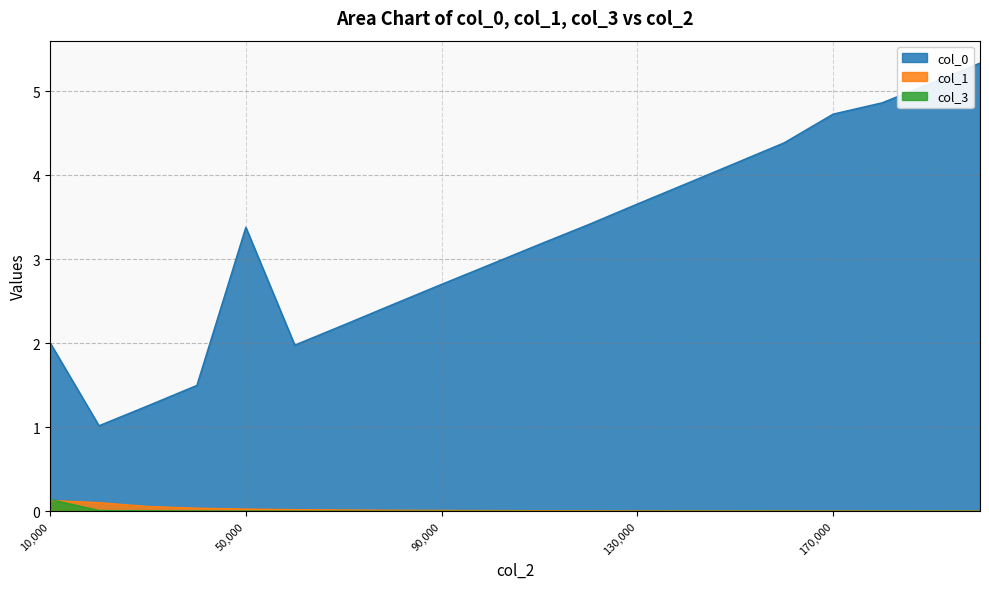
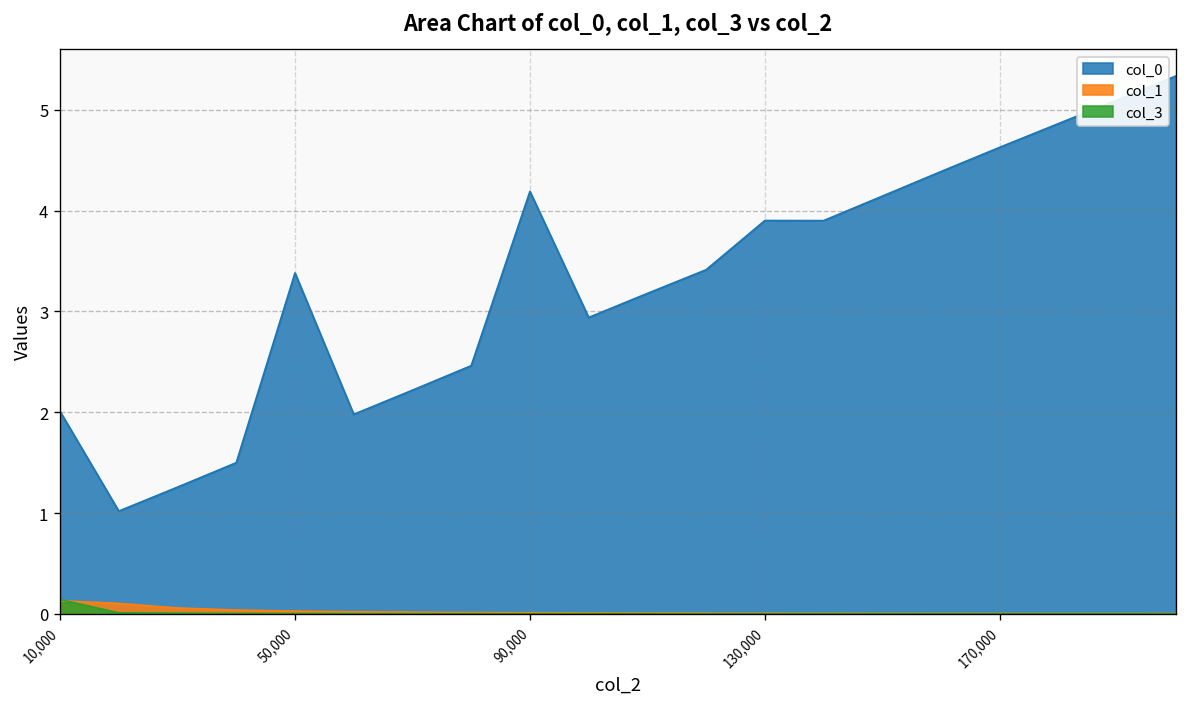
col_0, 90,000: 2.7 -> 4.2
col_0, 130,000: 3.7 -> 3.9
col_0, 170,000: 4.7 -> 4.6
